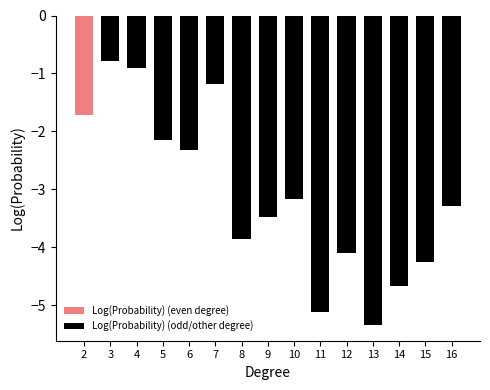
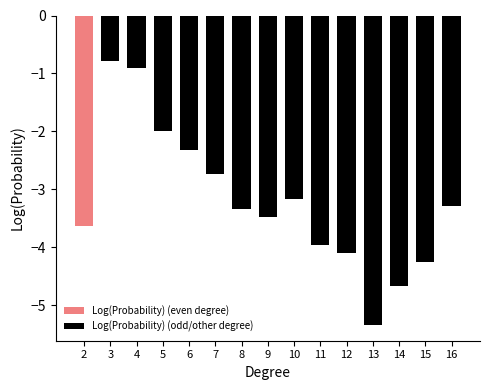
Log(Probability) (even degree), 2: -1.7 -> -3.6
Log(Probability) (odd/other degree), 5: -2.1 -> -2.0
Log(Probability) (odd/other degree), 7: -1.2 -> -2.7
Log(Probability) (odd/other degree), 8: -3.9 -> -3.3
Log(Probability) (odd/other degree), 11: -5.1 -> -4.0
